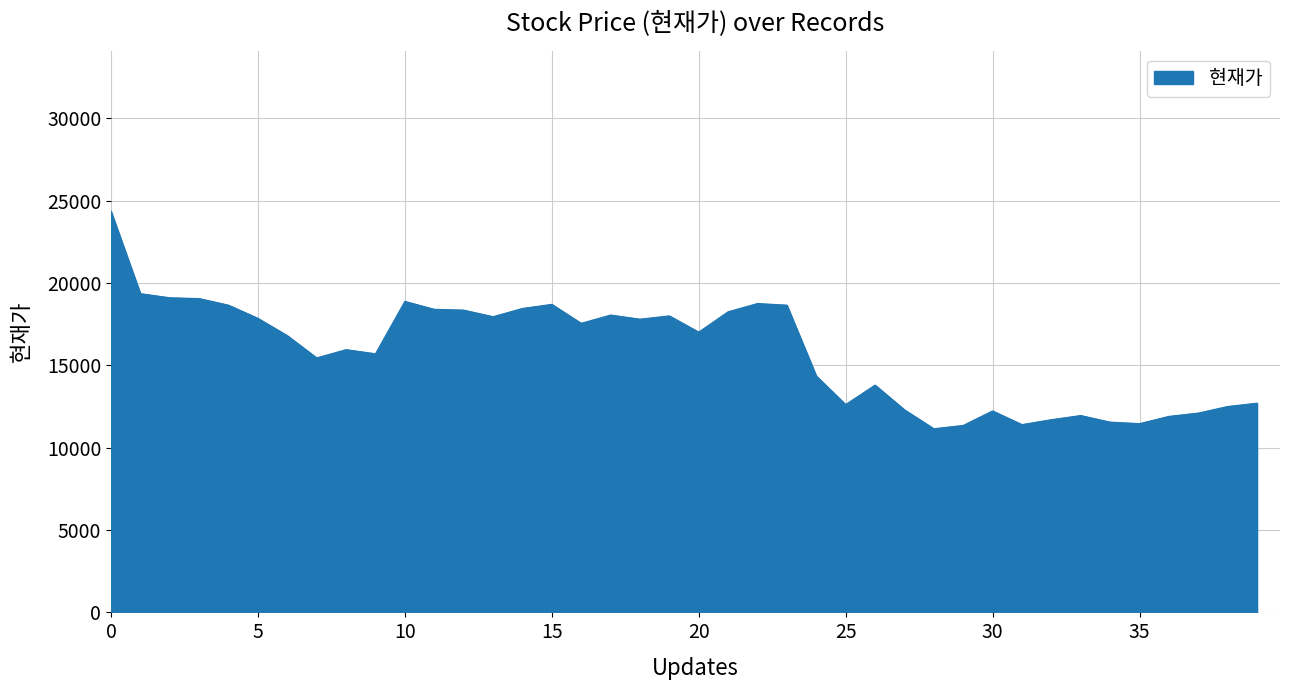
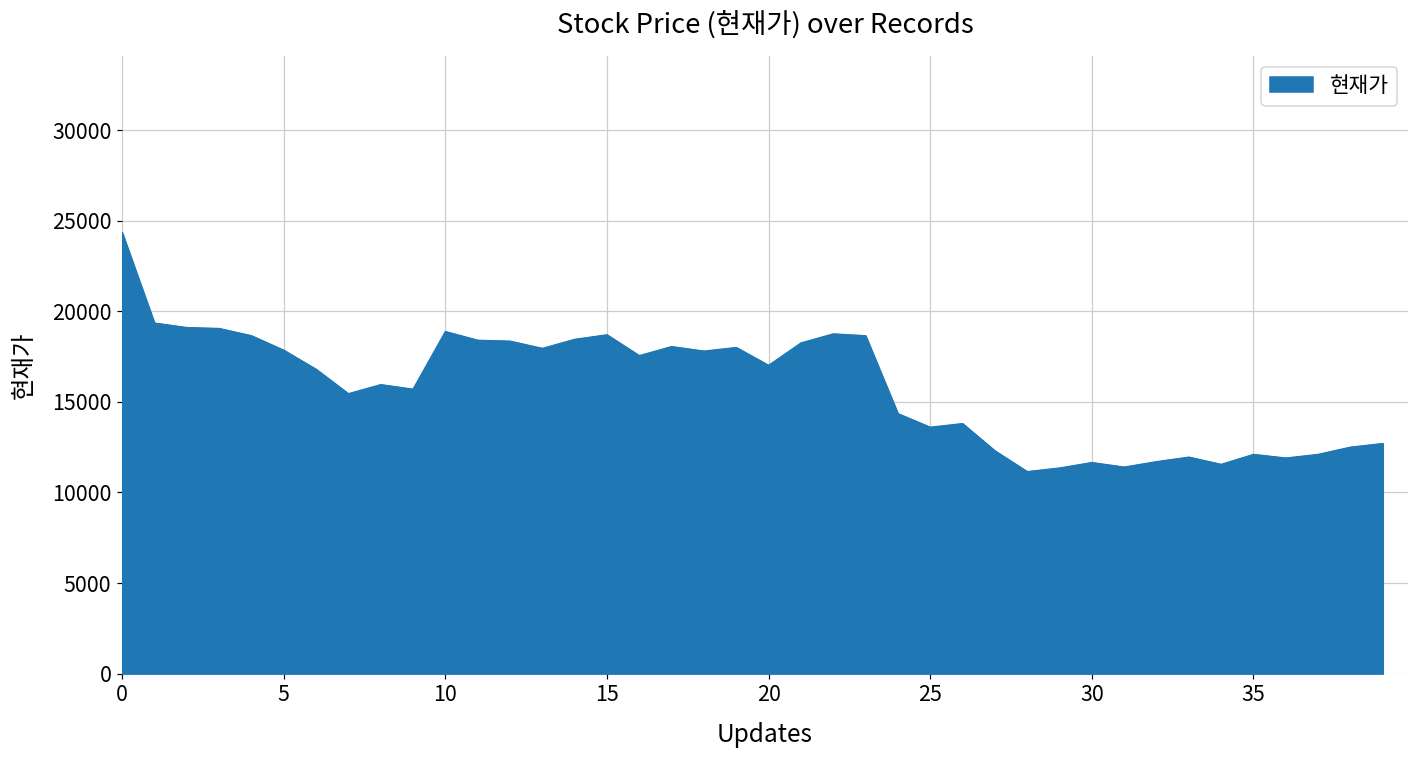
25: 12600 -> 13600
30: 12200 -> 11700
35: 11500 -> 12100
